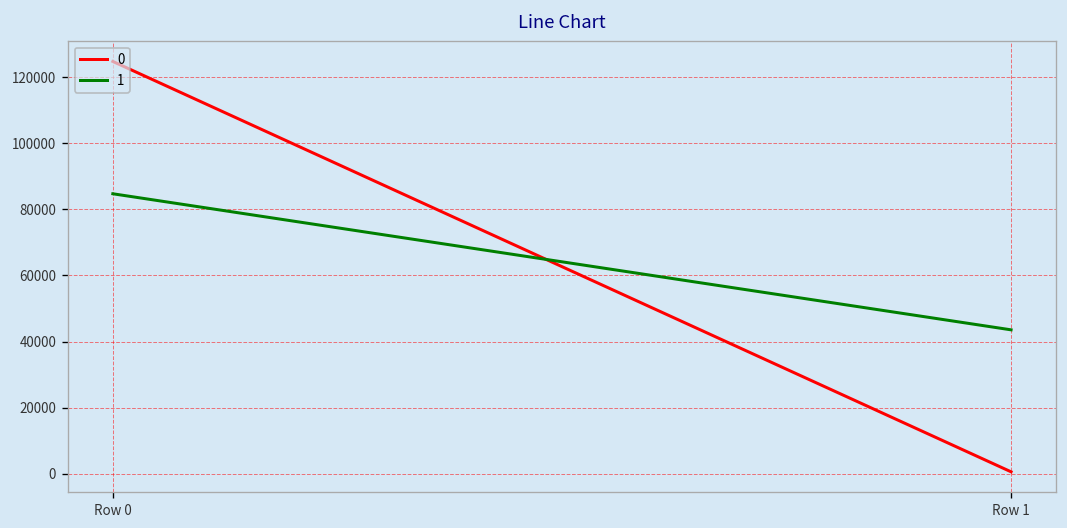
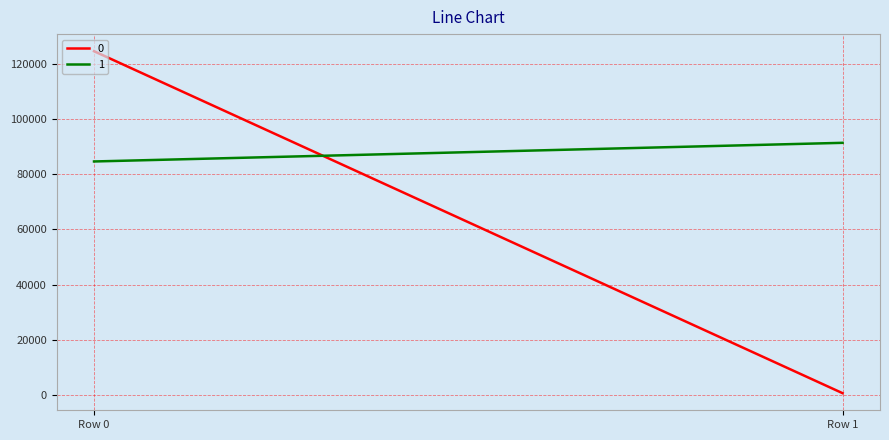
1, Row 1: 44000 -> 91000
